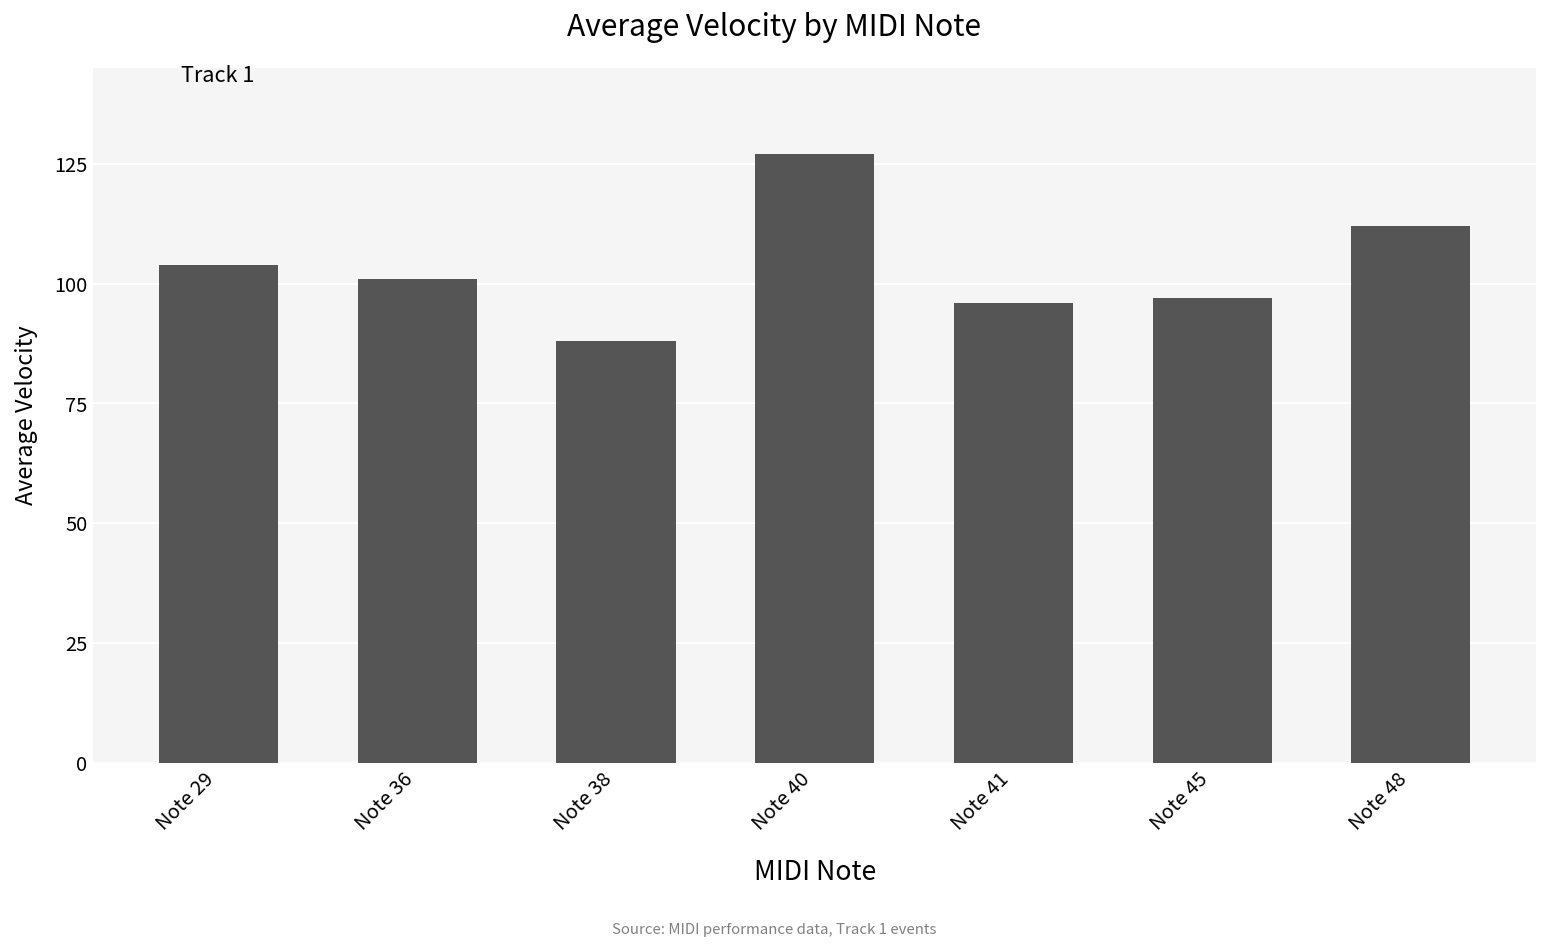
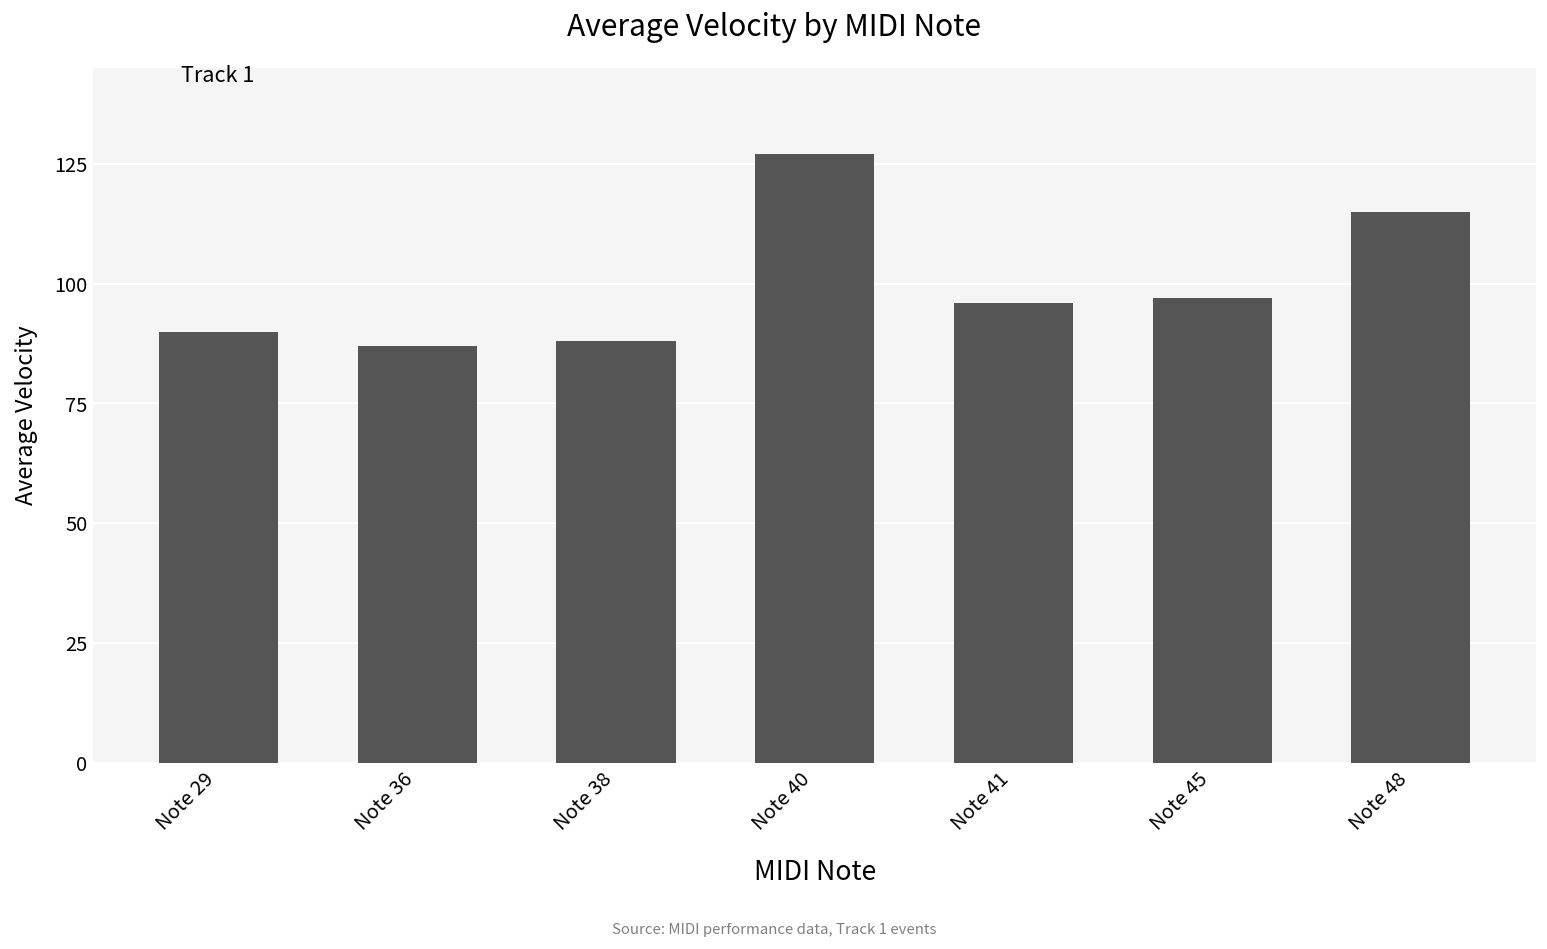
Note 29: 104 -> 90
Note 36: 101 -> 87
Note 48: 112 -> 115
